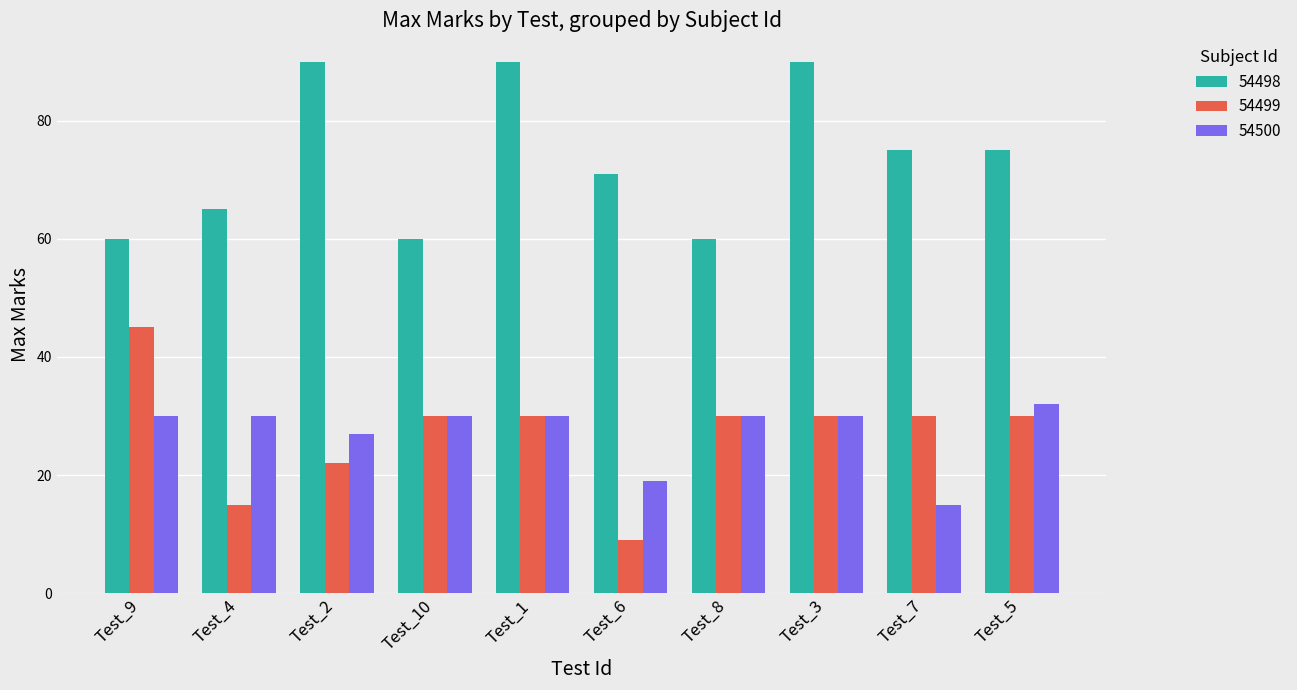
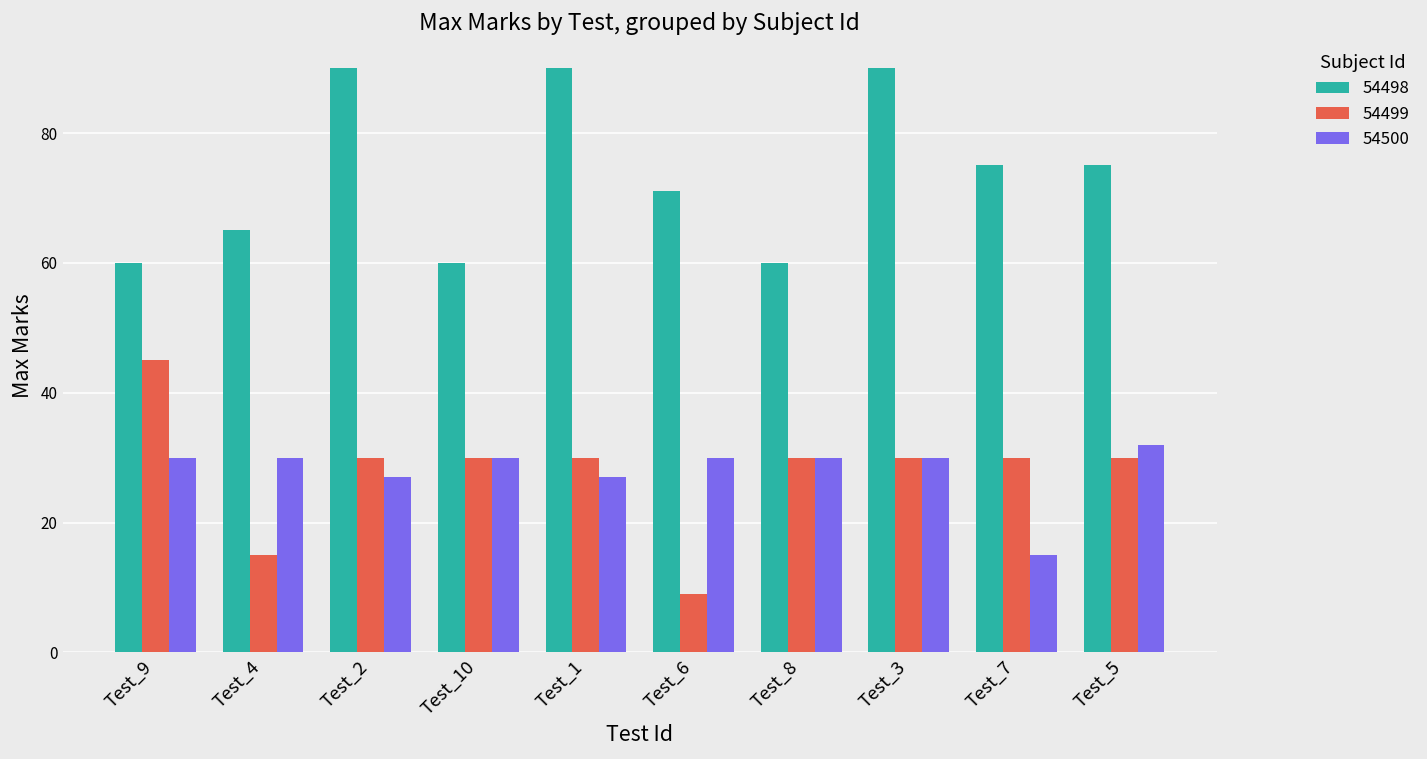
54499, Test_2: 22 -> 30
54500, Test_1: 30 -> 27
54500, Test_6: 19 -> 30
